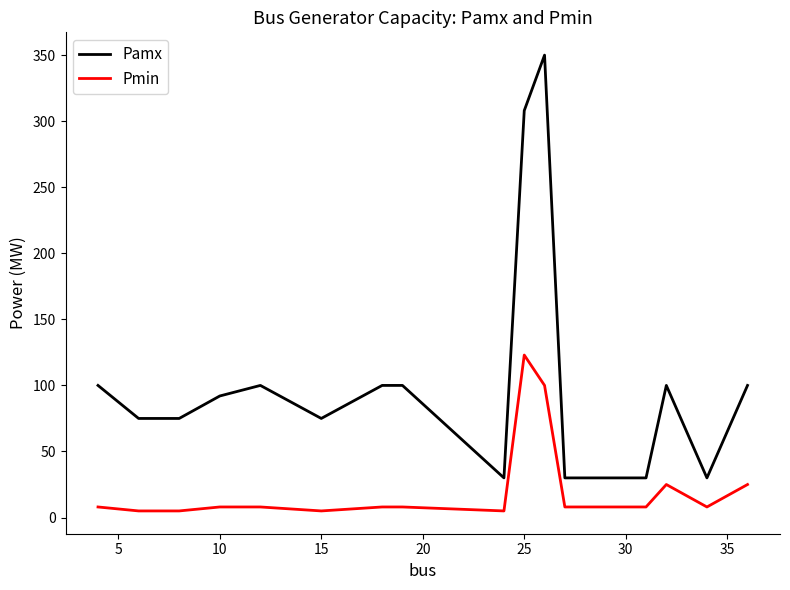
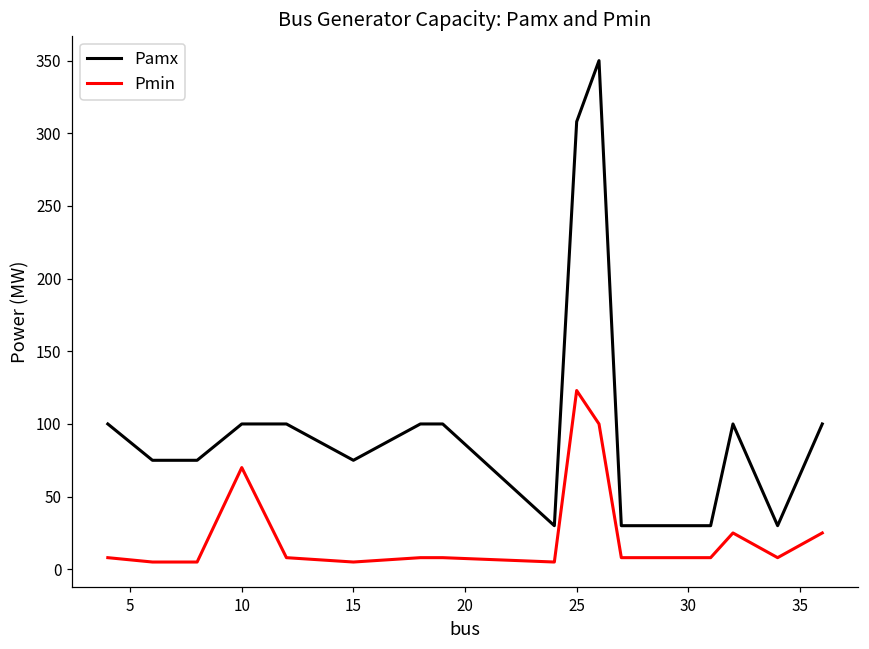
Pamx, 10: 92 -> 100
Pmin, 10: 8 -> 70
